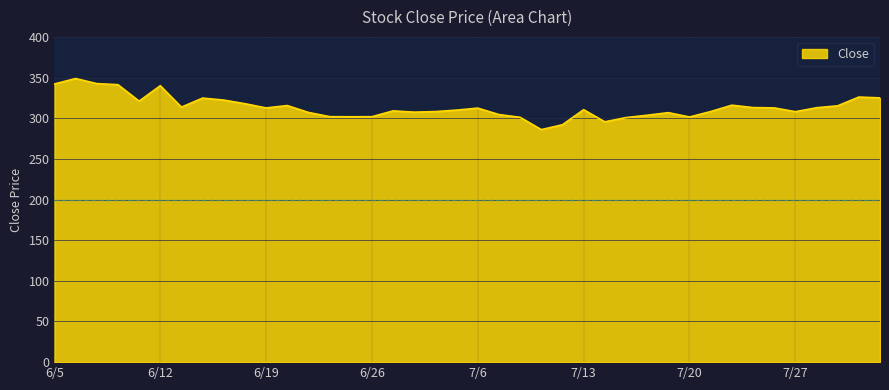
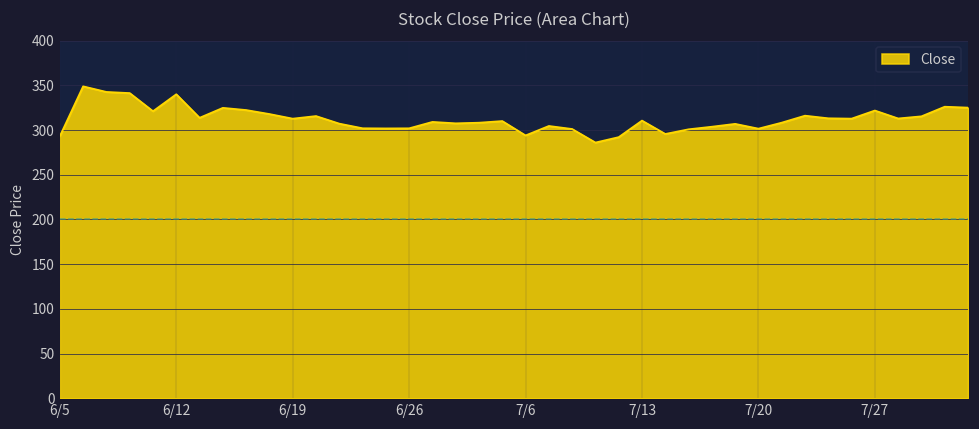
6/5: 340 -> 290
7/6: 310 -> 290
7/27: 310 -> 320
